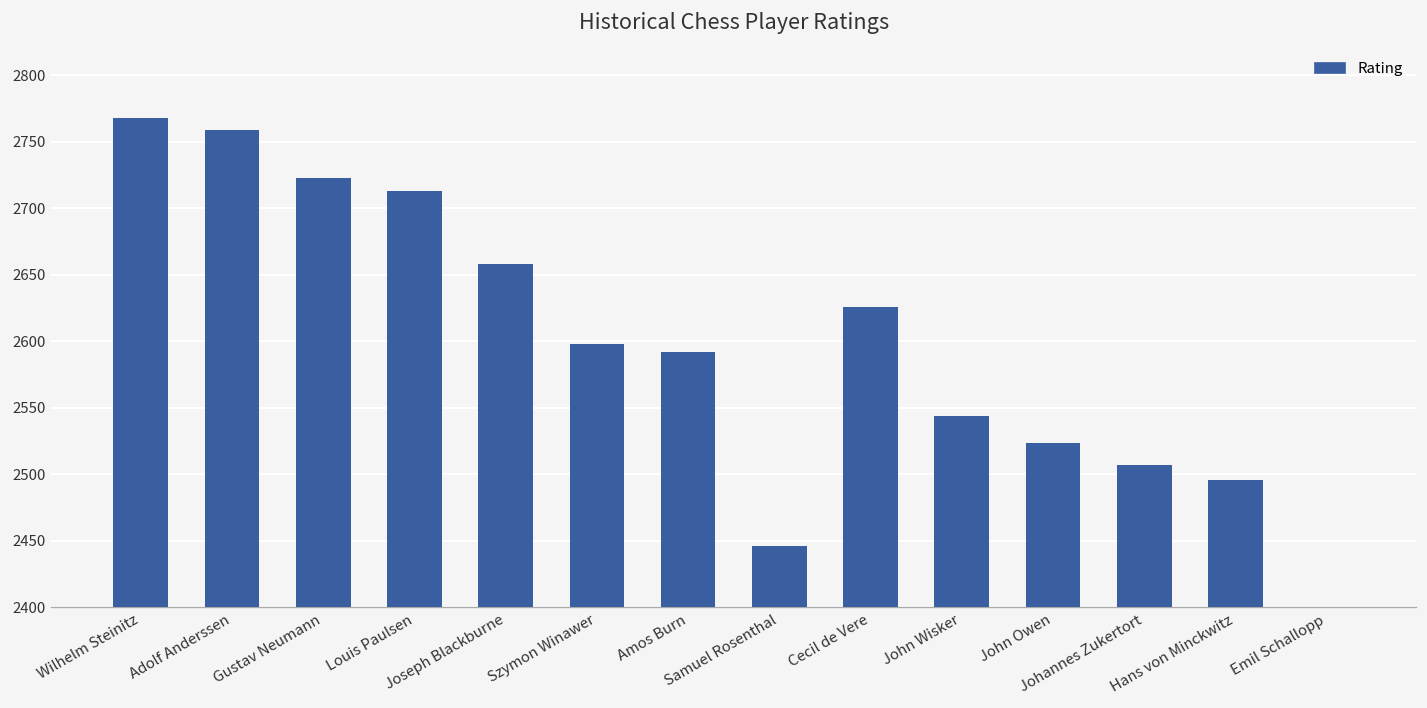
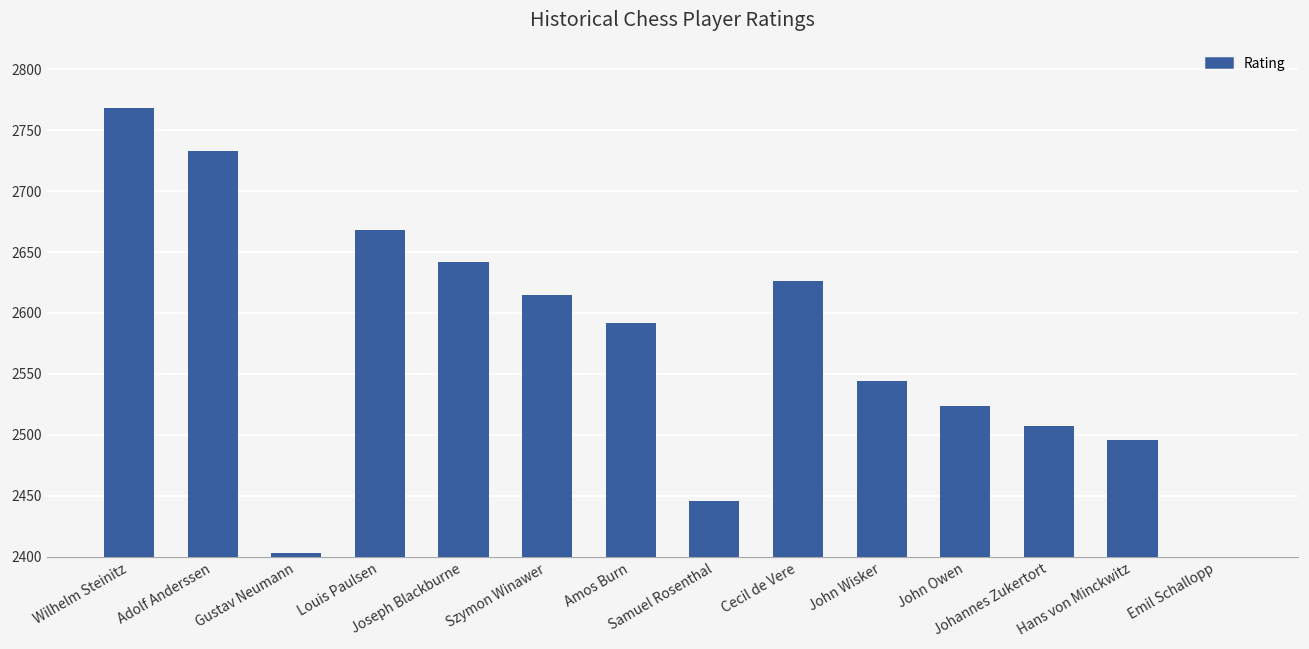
Adolf Anderssen: 2759 -> 2733
Gustav Neumann: 2723 -> 2403
Louis Paulsen: 2713 -> 2668
Joseph Blackburne: 2658 -> 2642
Szymon Winawer: 2598 -> 2615
